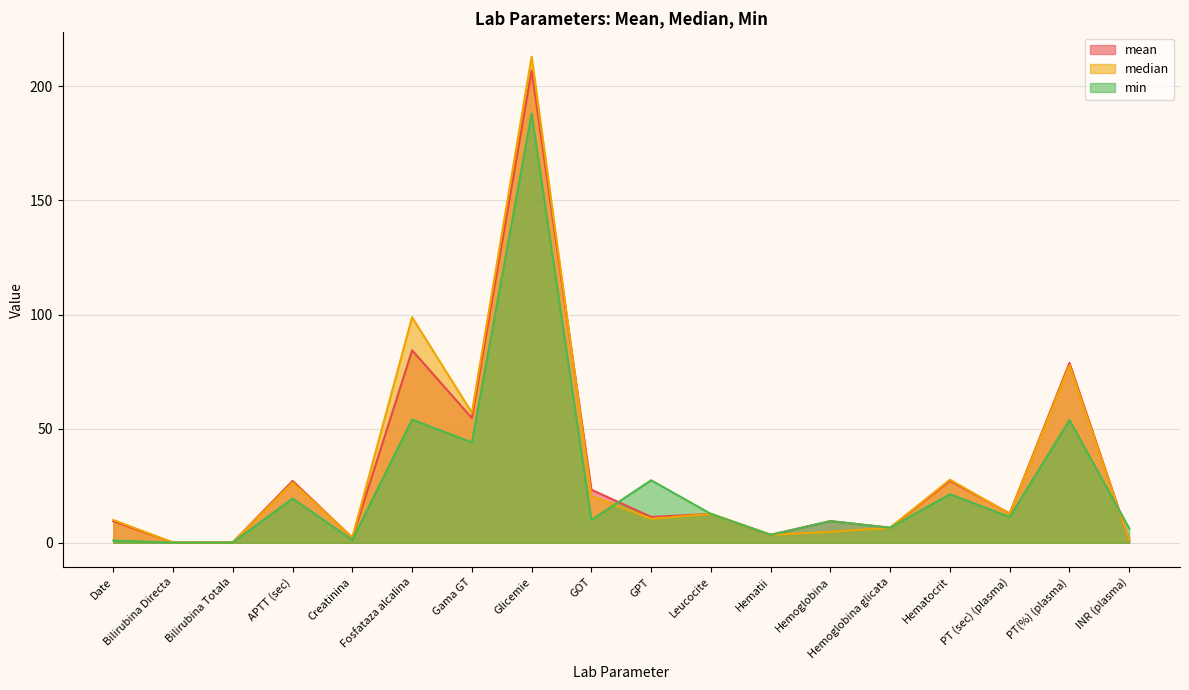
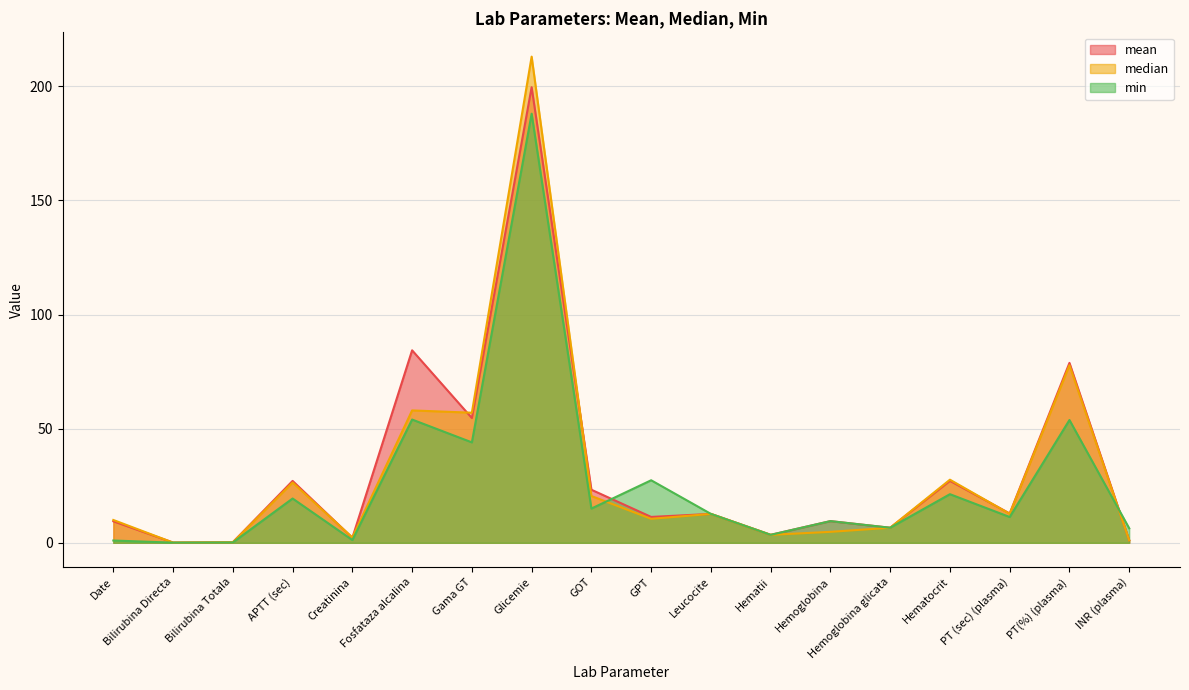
median, Fosfataza alcalina: 99 -> 58
mean, Glicemie: 207 -> 200
min, GOT: 10 -> 15
